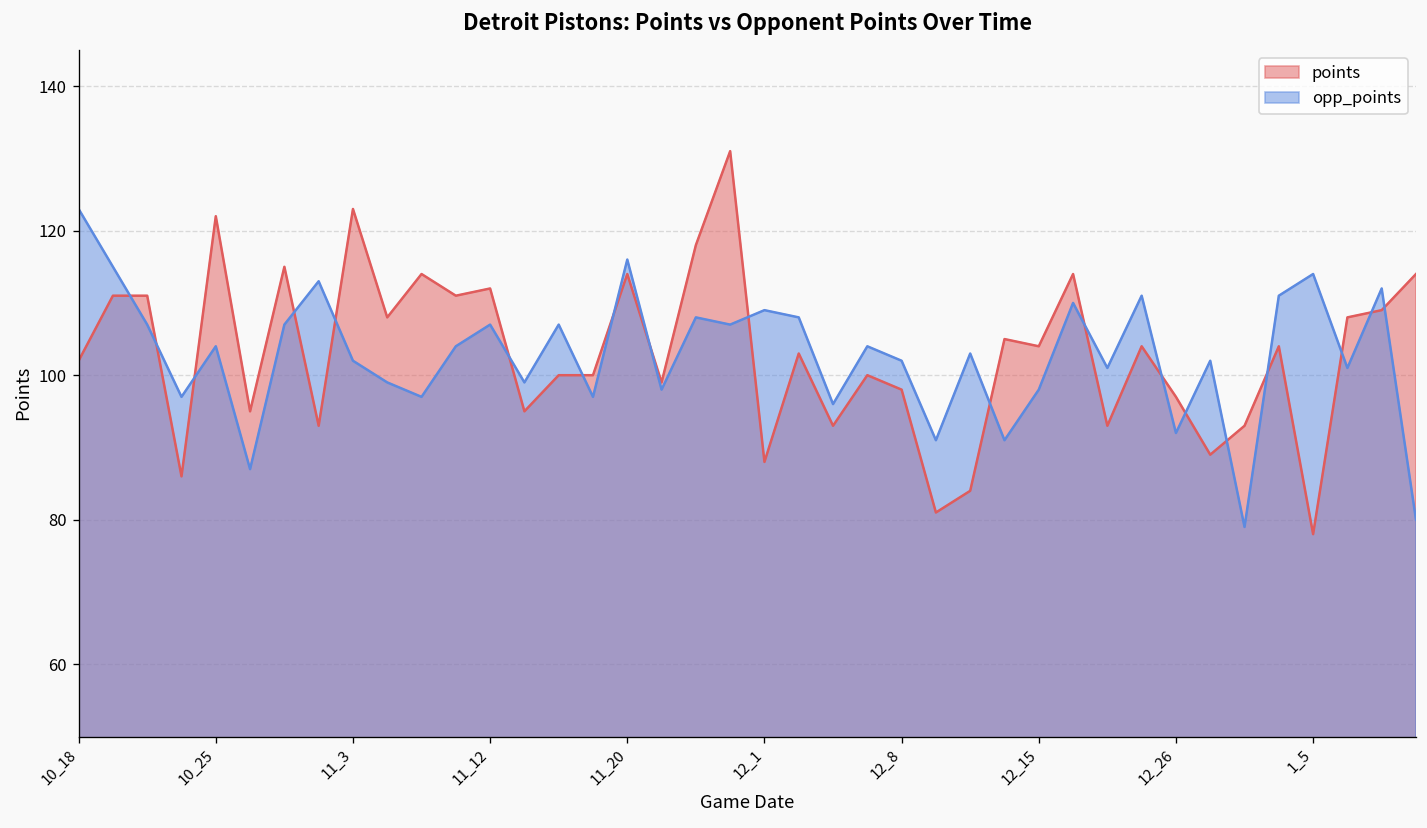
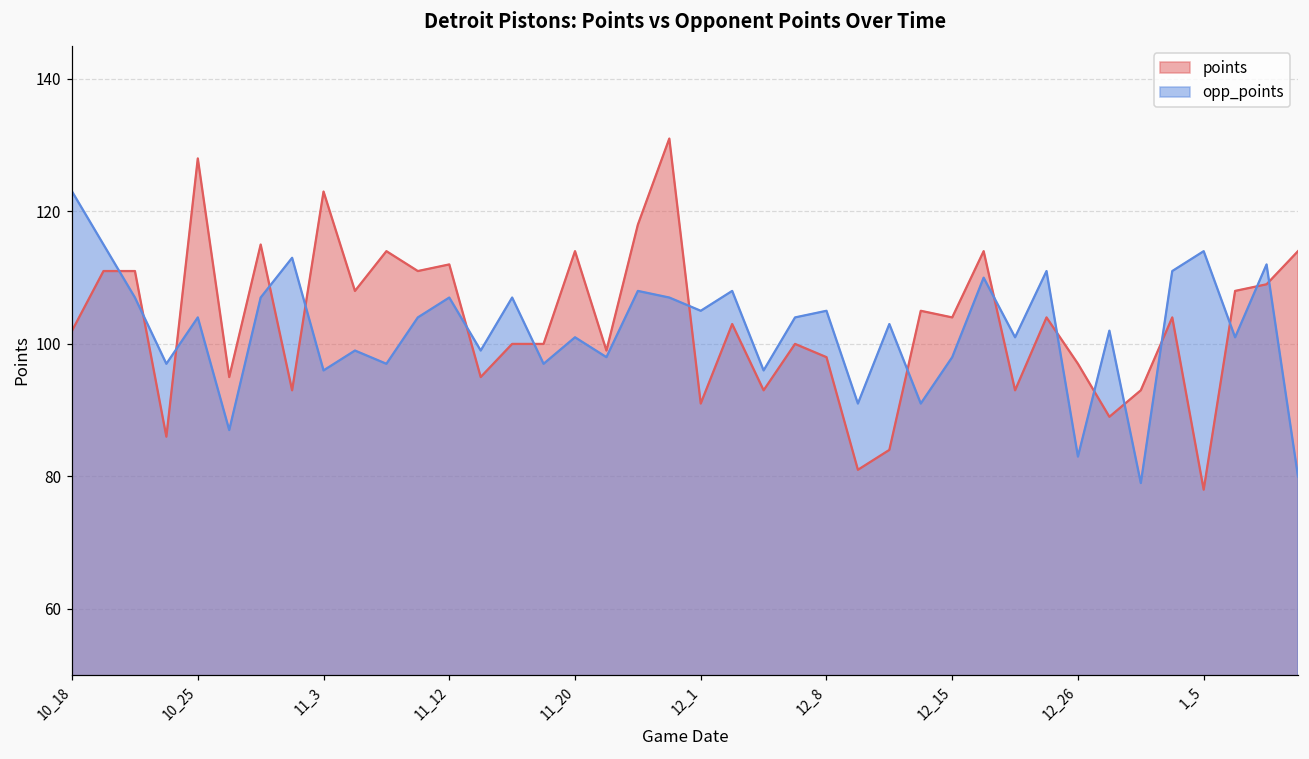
points, 10_25: 122 -> 128
opp_points, 11_3: 102 -> 96
opp_points, 11_20: 116 -> 101
points, 12_1: 88 -> 91
opp_points, 12_1: 109 -> 105
opp_points, 12_8: 102 -> 105
opp_points, 12_26: 92 -> 83
